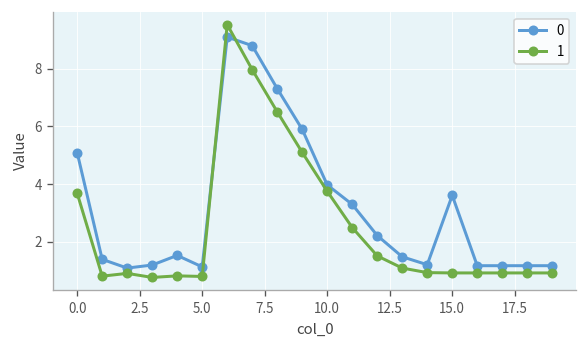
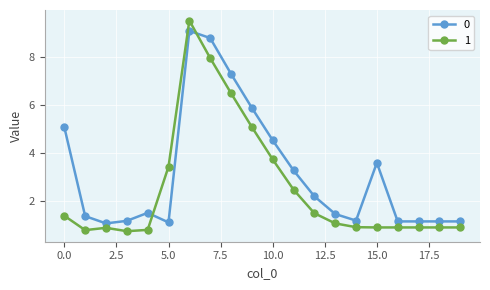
1, 0.0: 3.7 -> 1.4
1, 5.0: 0.8 -> 3.4
0, 10.0: 4.0 -> 4.5
